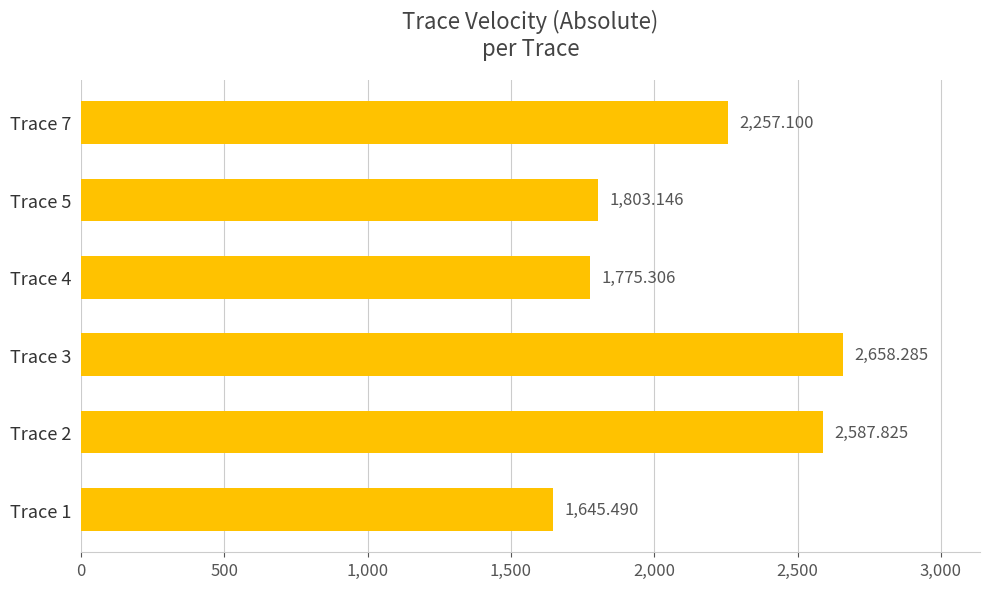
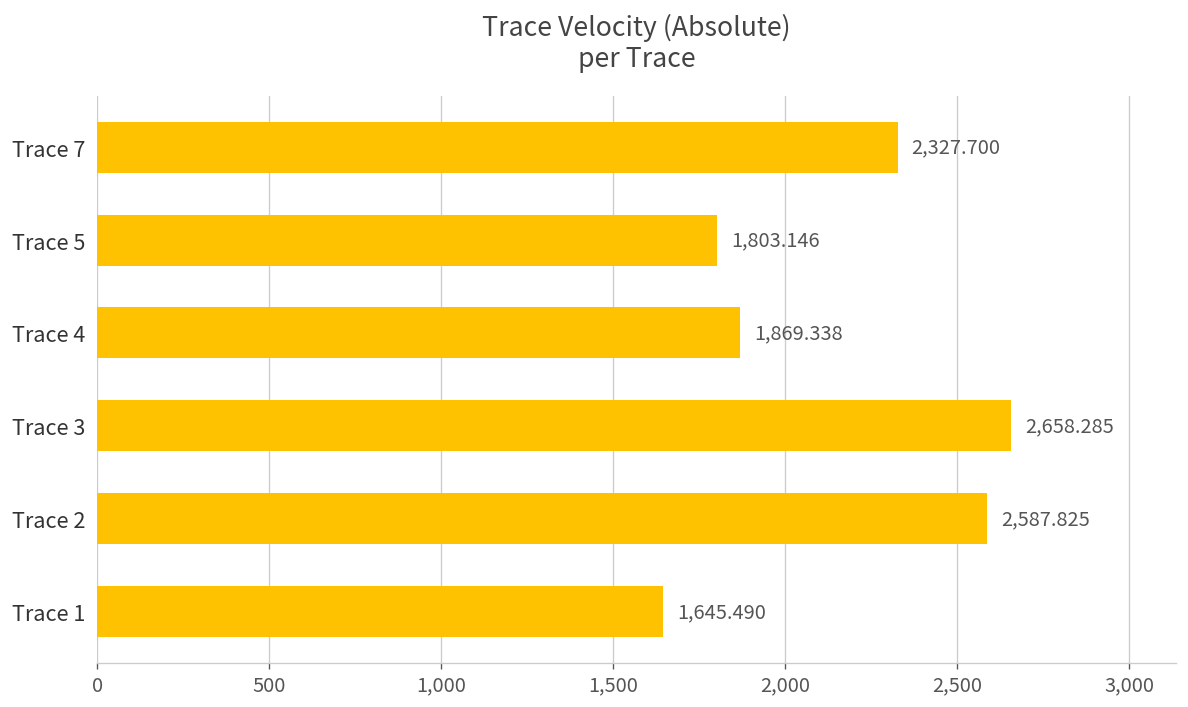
Trace 7: 2,257.100 -> 2,327.700
Trace 4: 1,775.306 -> 1,869.338
